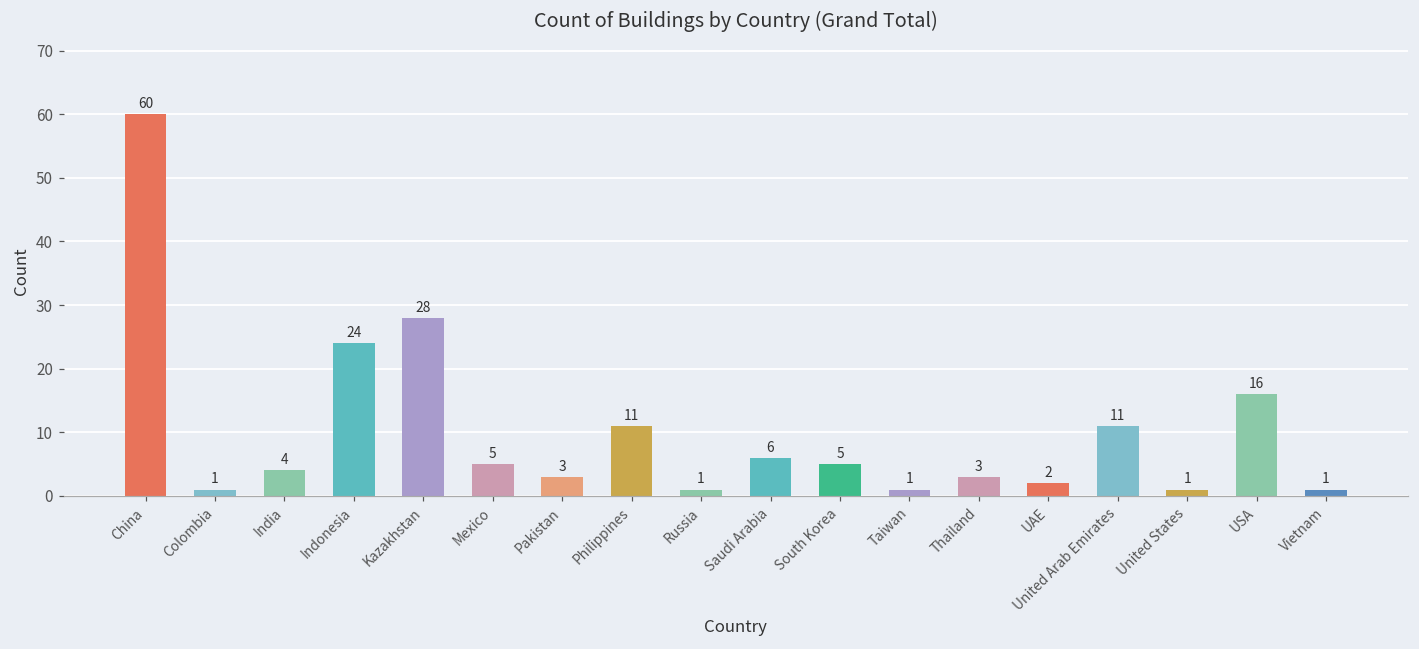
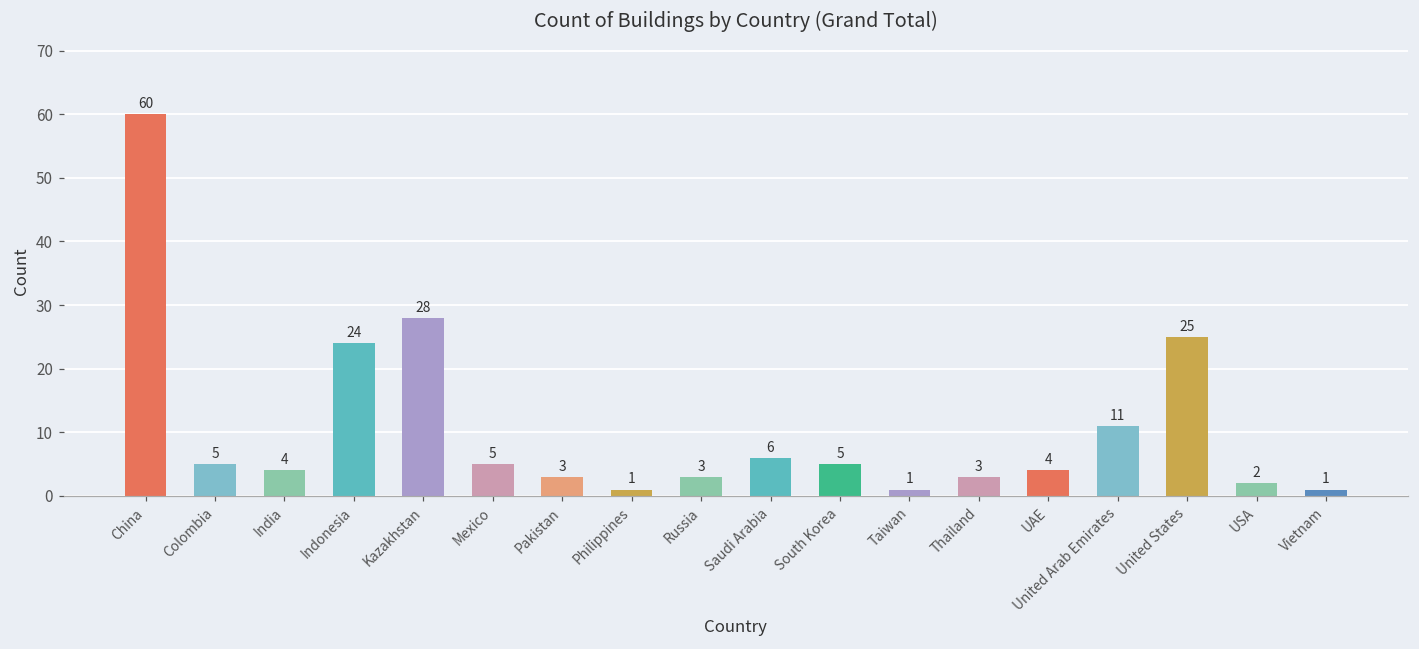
Colombia: 1 -> 5
Philippines: 11 -> 1
Russia: 1 -> 3
UAE: 2 -> 4
United States: 1 -> 25
USA: 16 -> 2
